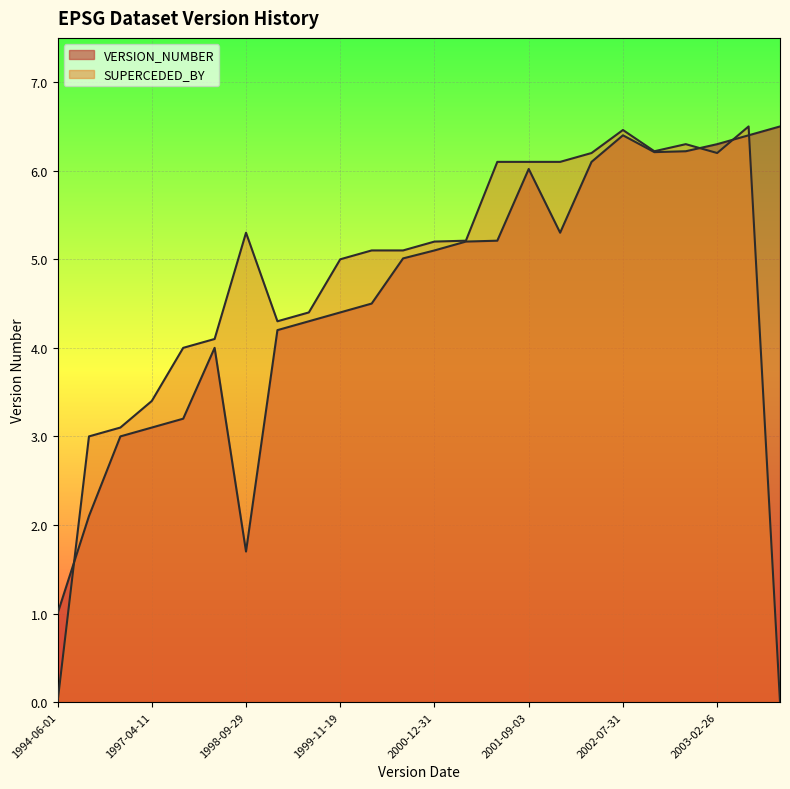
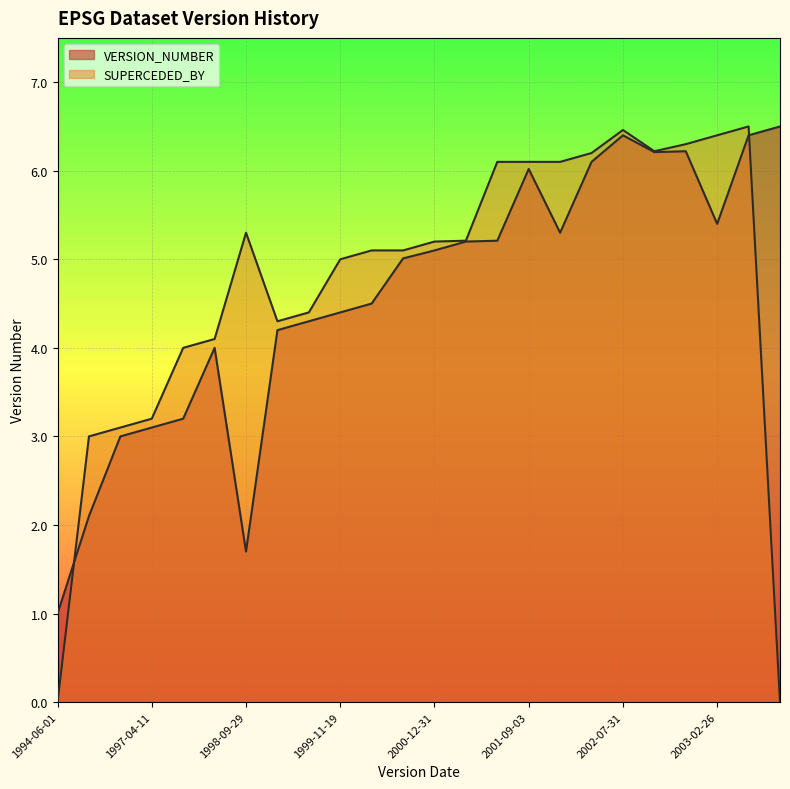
SUPERCEDED_BY, 1997-04-11: 3.4 -> 3.2
VERSION_NUMBER, 2003-02-26: 6.3 -> 5.4
SUPERCEDED_BY, 2003-02-26: 6.2 -> 6.4
